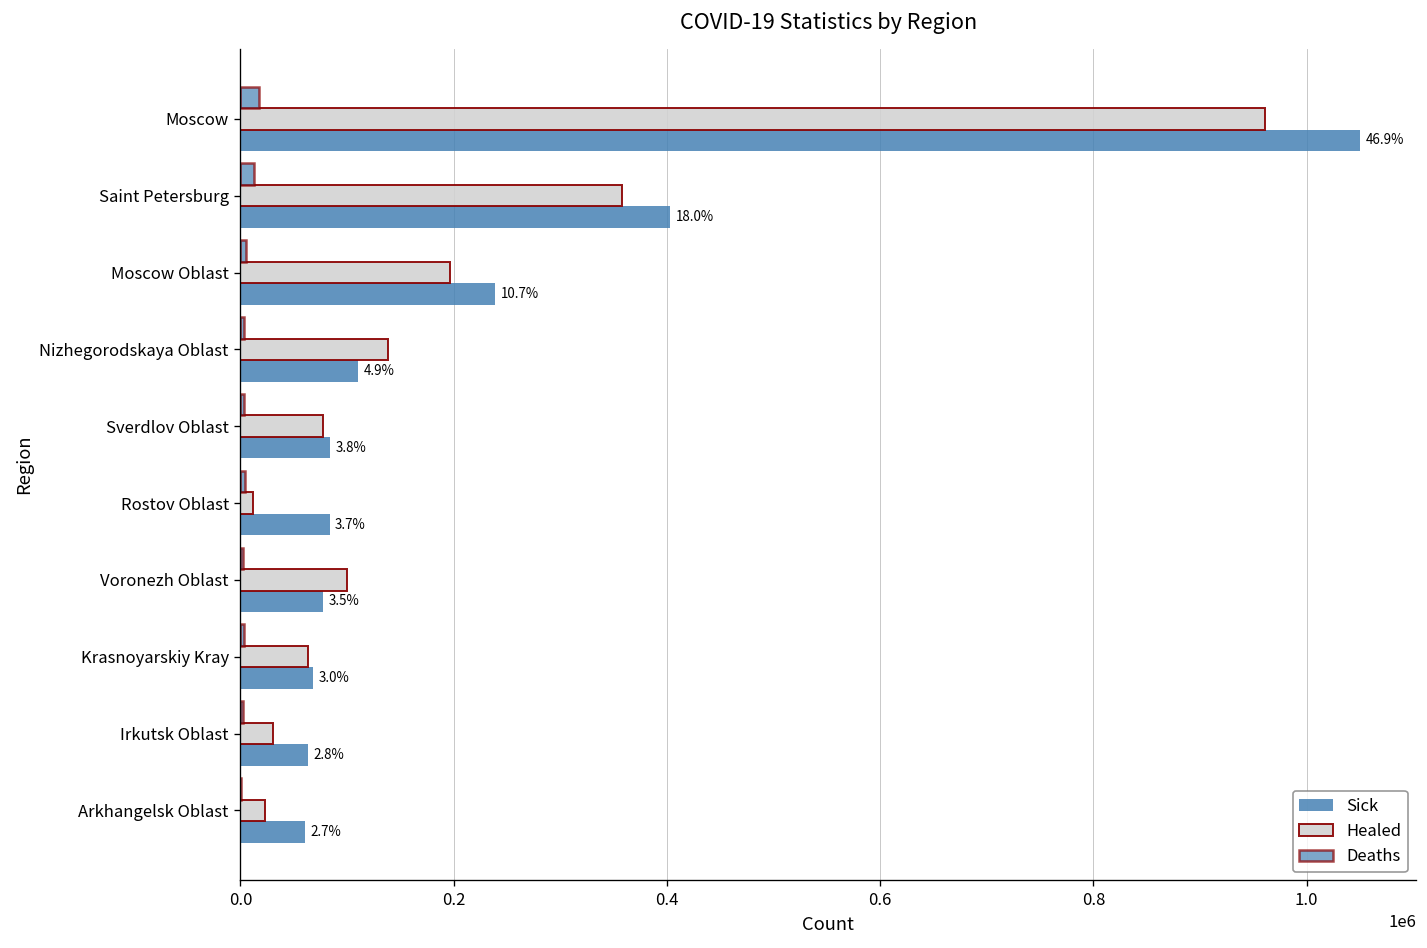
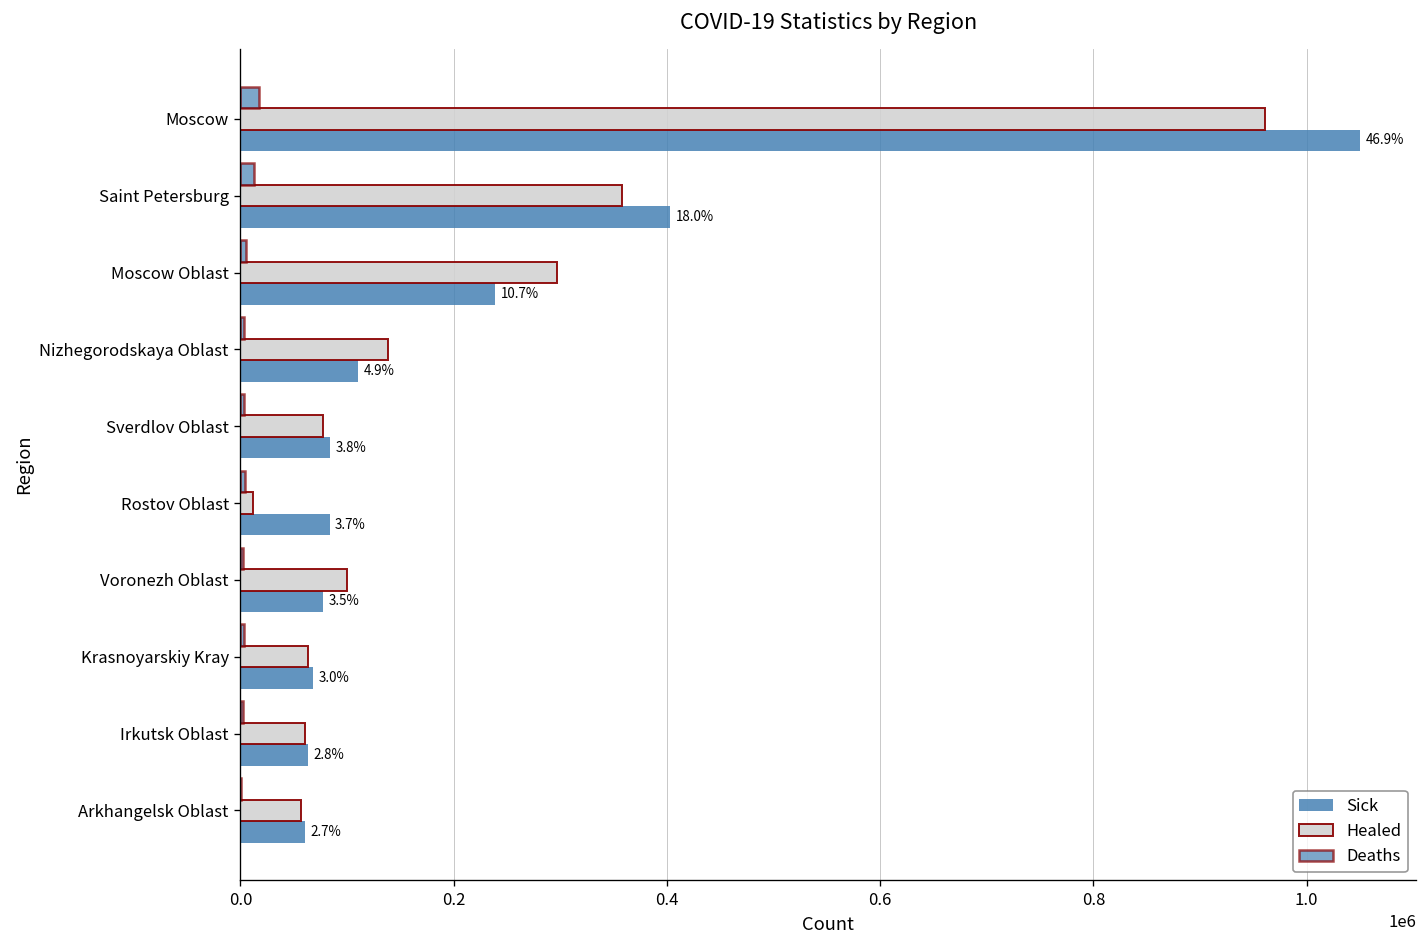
Healed, Moscow Oblast: 200000 -> 300000
Healed, Irkutsk Oblast: 30000 -> 60000
Healed, Arkhangelsk Oblast: 20000 -> 60000
